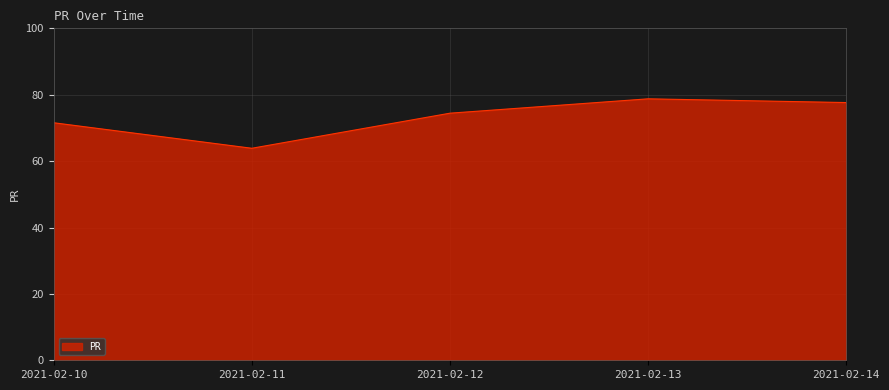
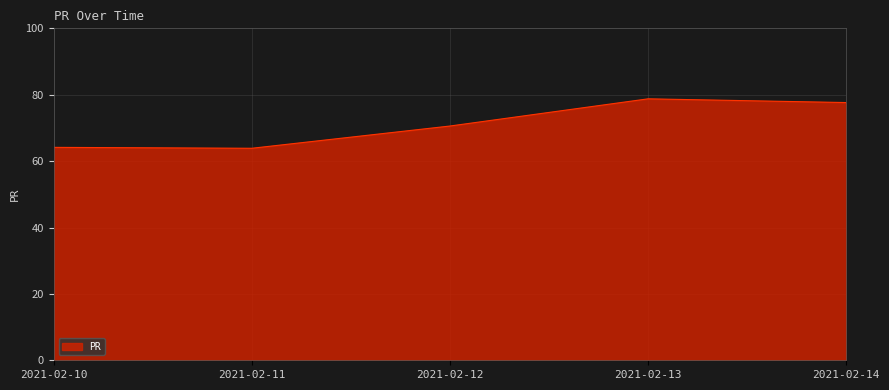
2021-02-10: 72 -> 64
2021-02-12: 74 -> 71
